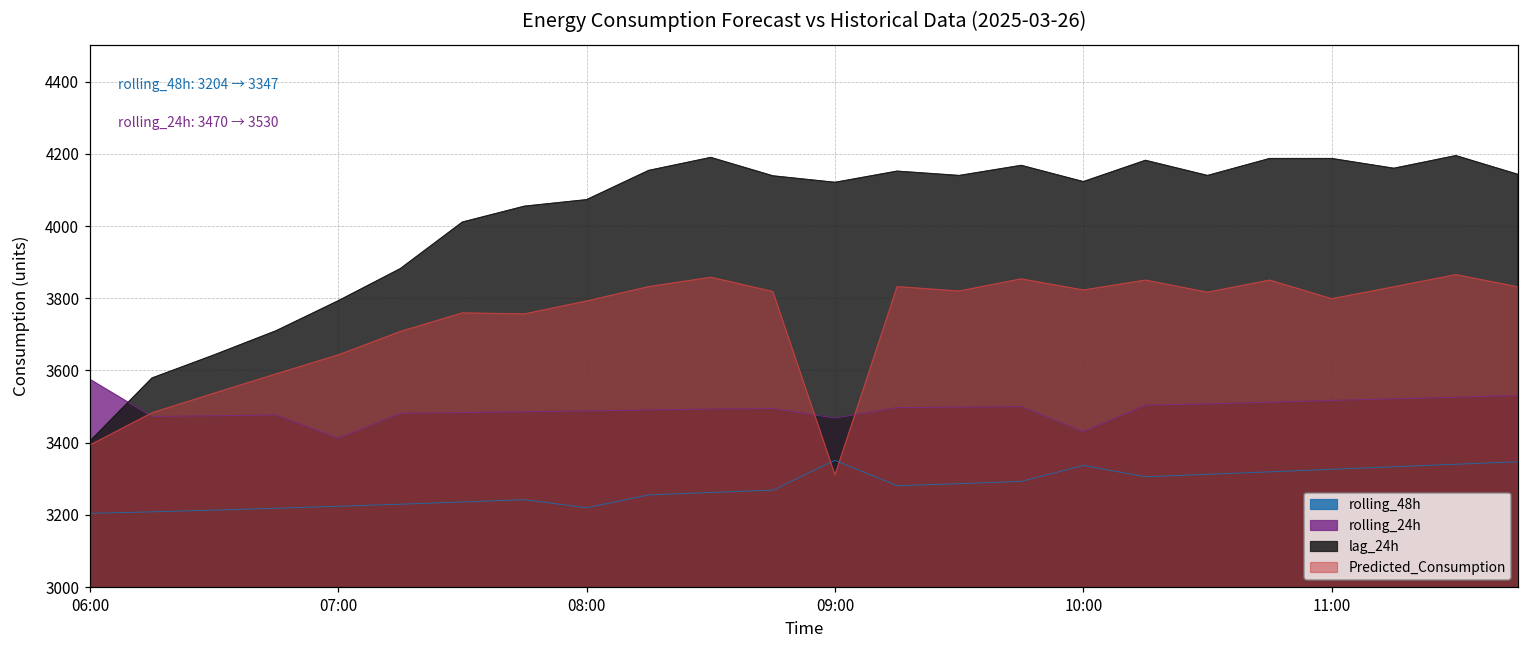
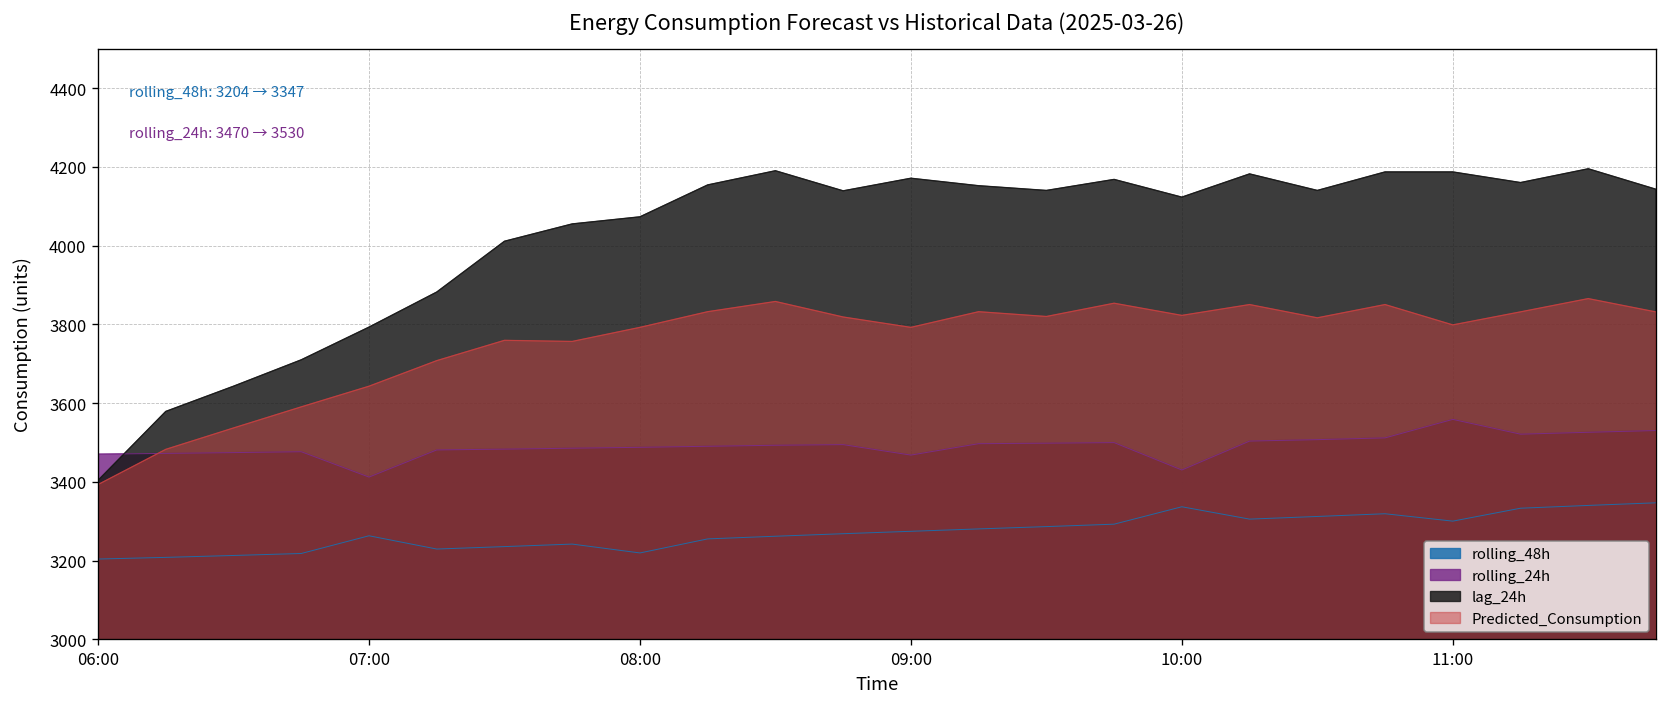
rolling_24h, 06:00: 3580 -> 3470
rolling_48h, 07:00: 3220 -> 3260
rolling_48h, 09:00: 3350 -> 3270
lag_24h, 09:00: 4120 -> 4170
Predicted_Consumption, 09:00: 3310 -> 3790
rolling_48h, 11:00: 3330 -> 3300
rolling_24h, 11:00: 3520 -> 3560
